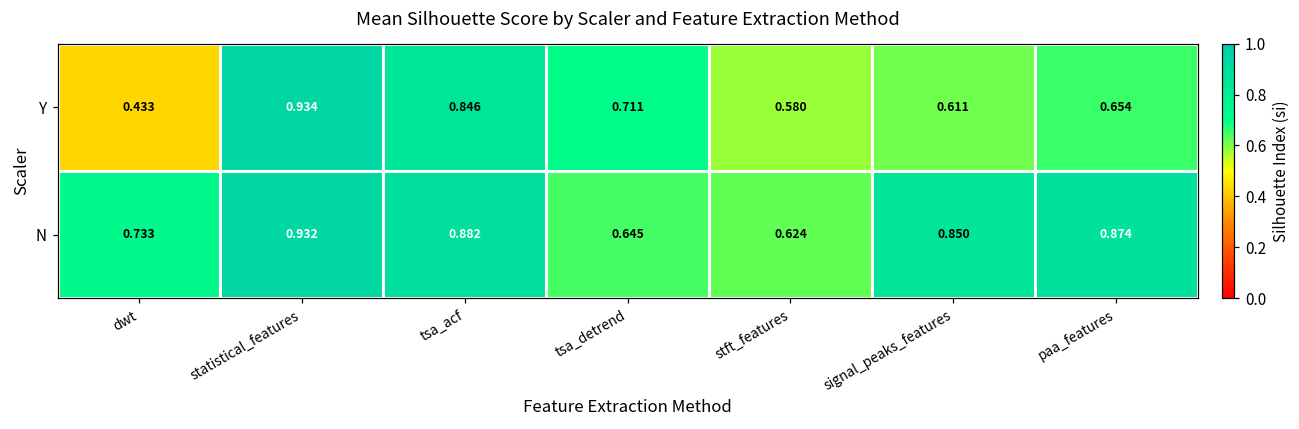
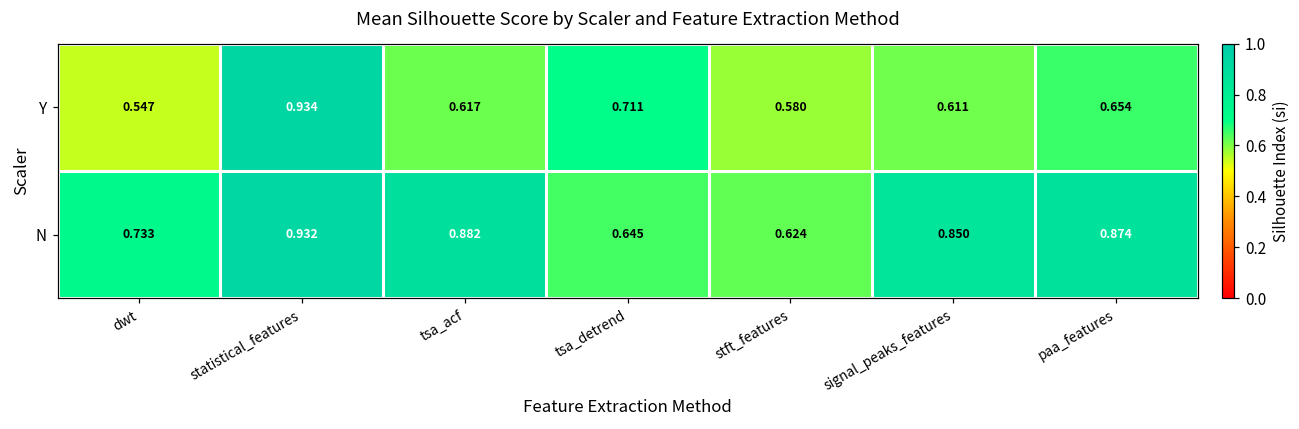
Y, dwt: 0.433 -> 0.547
Y, tsa_acf: 0.846 -> 0.617
